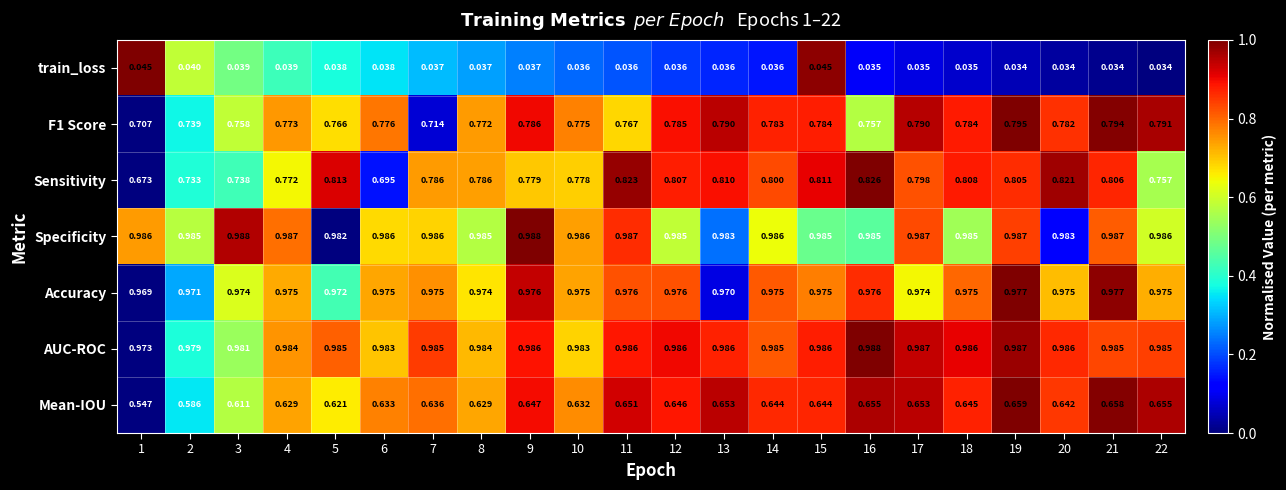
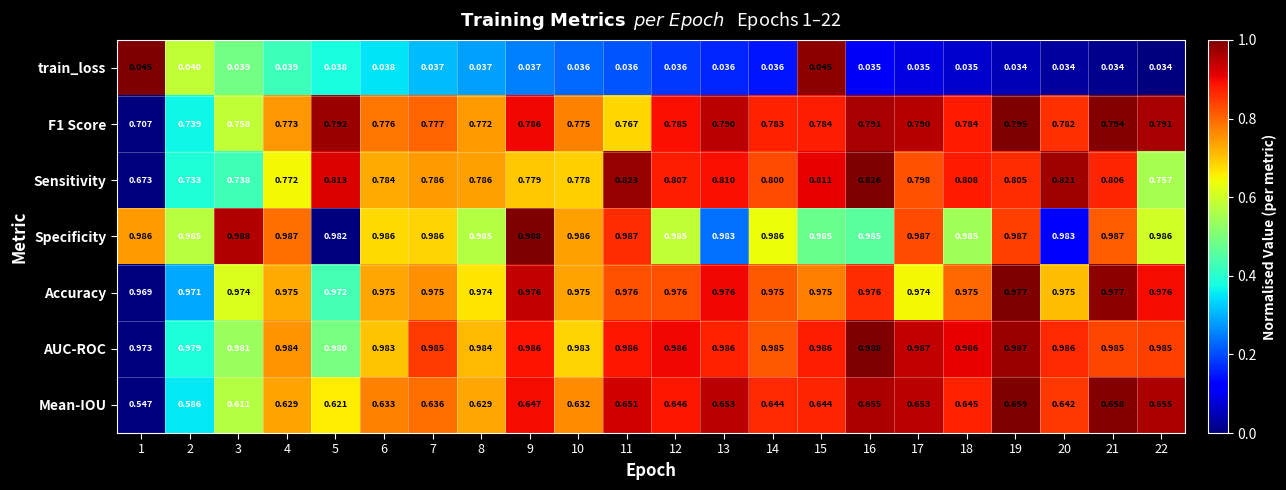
F1 Score, 5: 0.766 -> 0.792
F1 Score, 7: 0.714 -> 0.777
F1 Score, 16: 0.757 -> 0.791
Sensitivity, 6: 0.695 -> 0.784
Accuracy, 13: 0.970 -> 0.976
Accuracy, 22: 0.975 -> 0.976
AUC-ROC, 5: 0.985 -> 0.980
